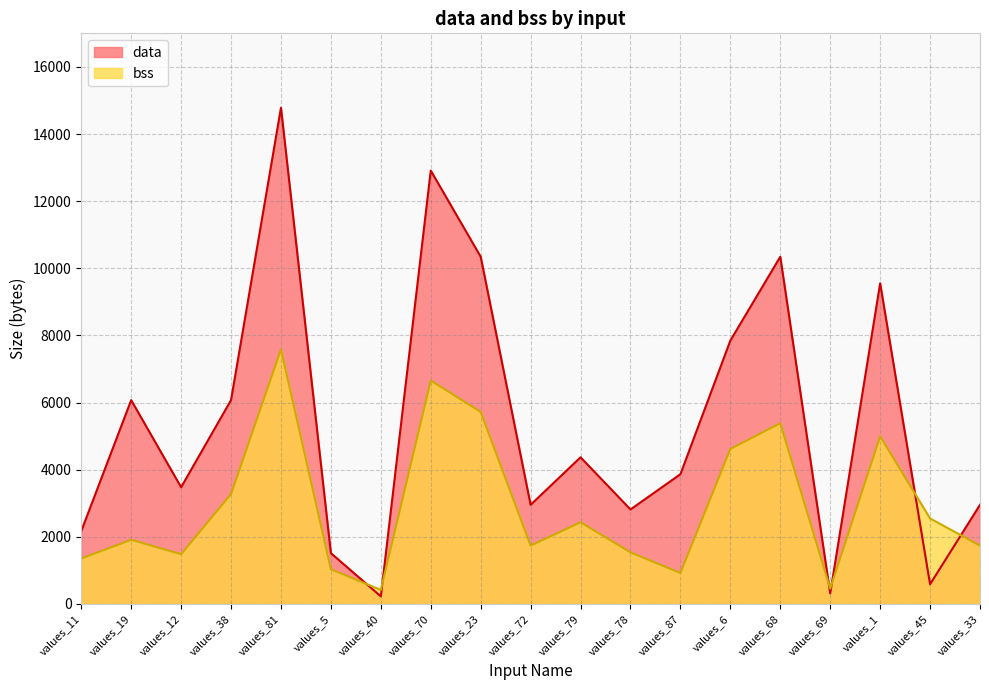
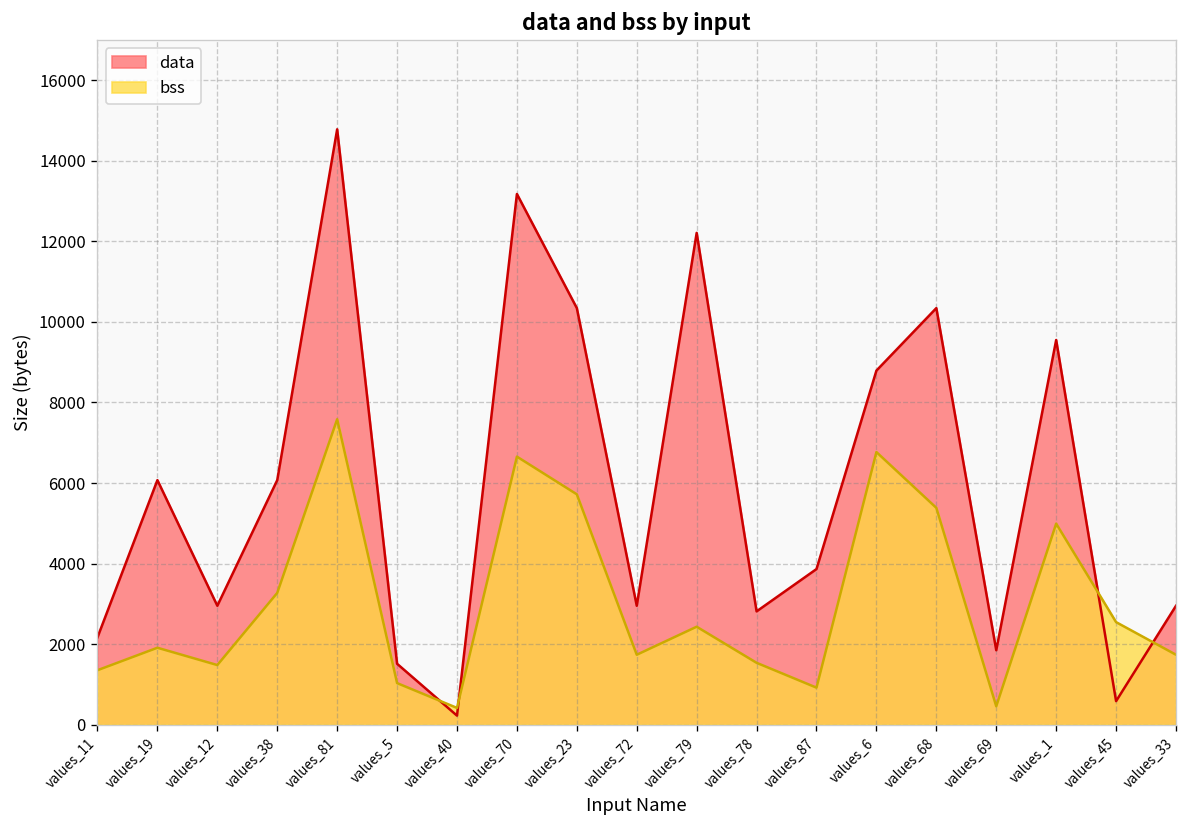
data, values_12: 3500 -> 3000
data, values_70: 12900 -> 13200
data, values_79: 4400 -> 12200
data, values_6: 7800 -> 8800
bss, values_6: 4600 -> 6800
data, values_69: 300 -> 1800
